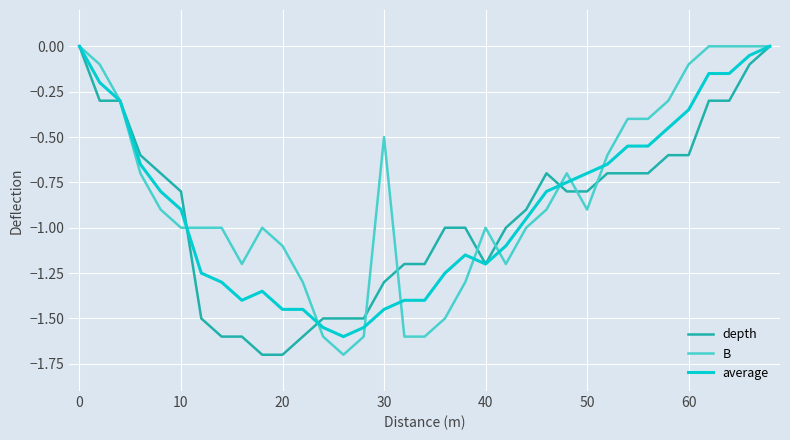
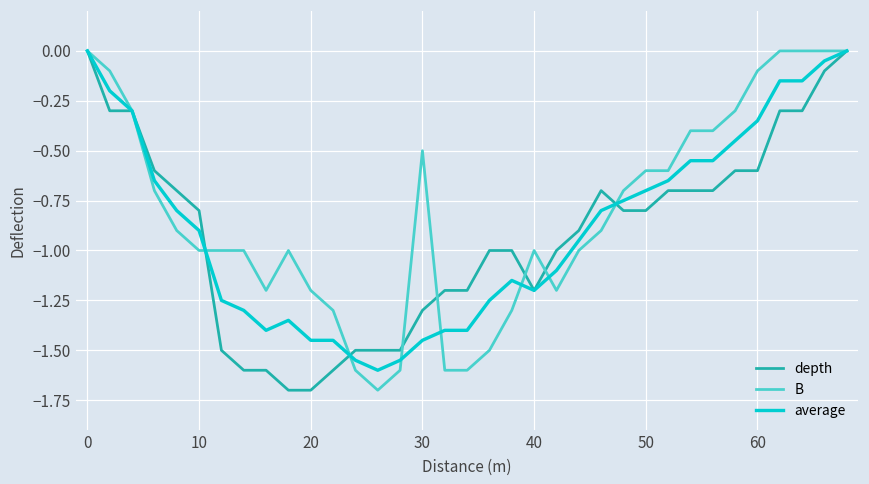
B, 20: -1.1 -> -1.2
B, 50: -0.9 -> -0.6
